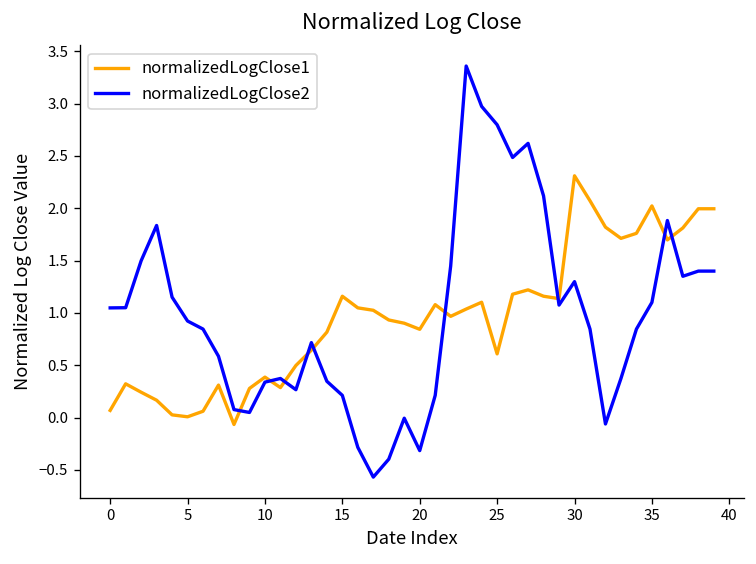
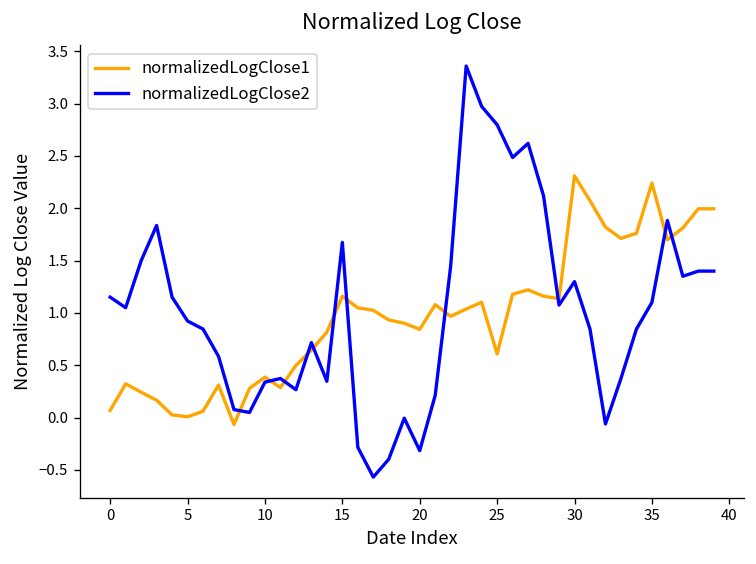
normalizedLogClose2, 0: 1.0 -> 1.2
normalizedLogClose2, 15: 0.2 -> 1.7
normalizedLogClose1, 35: 2.0 -> 2.2
